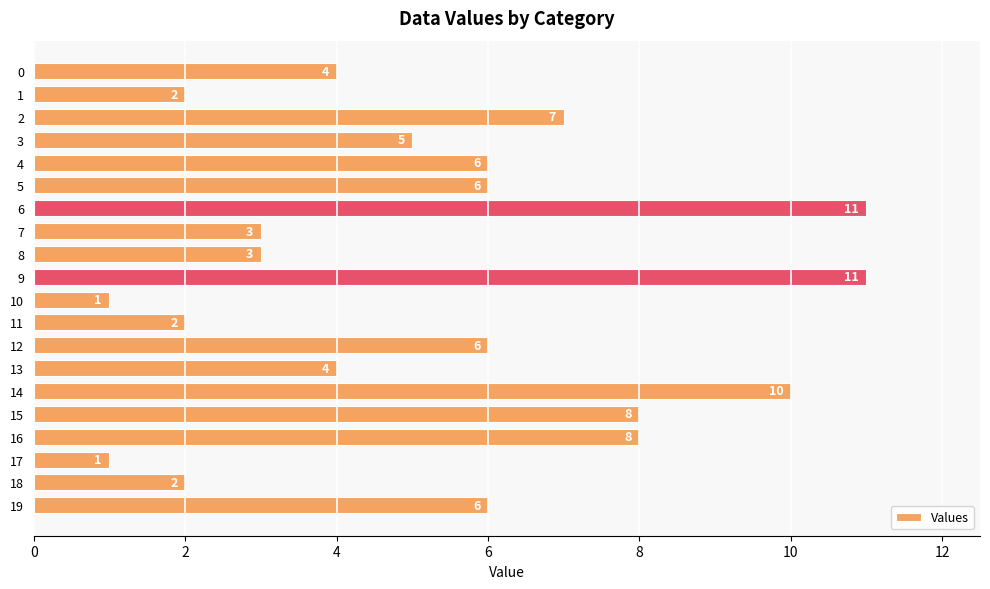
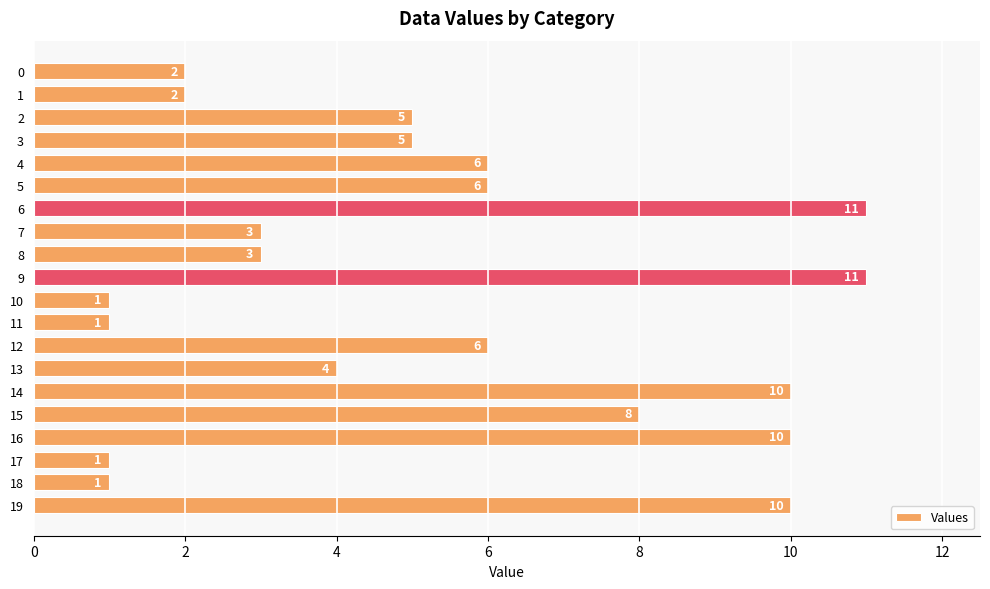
0: 4 -> 2
2: 7 -> 5
11: 2 -> 1
16: 8 -> 10
18: 2 -> 1
19: 6 -> 10
